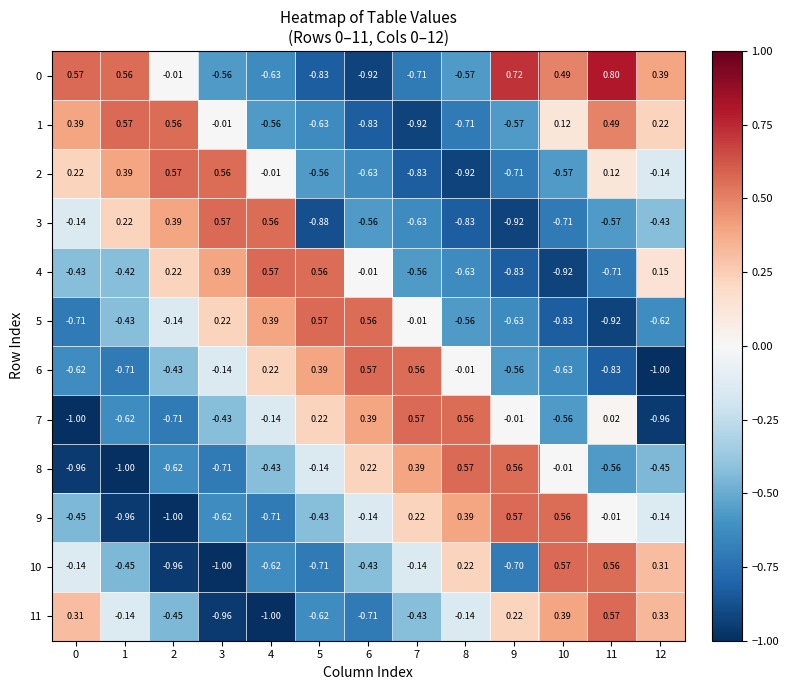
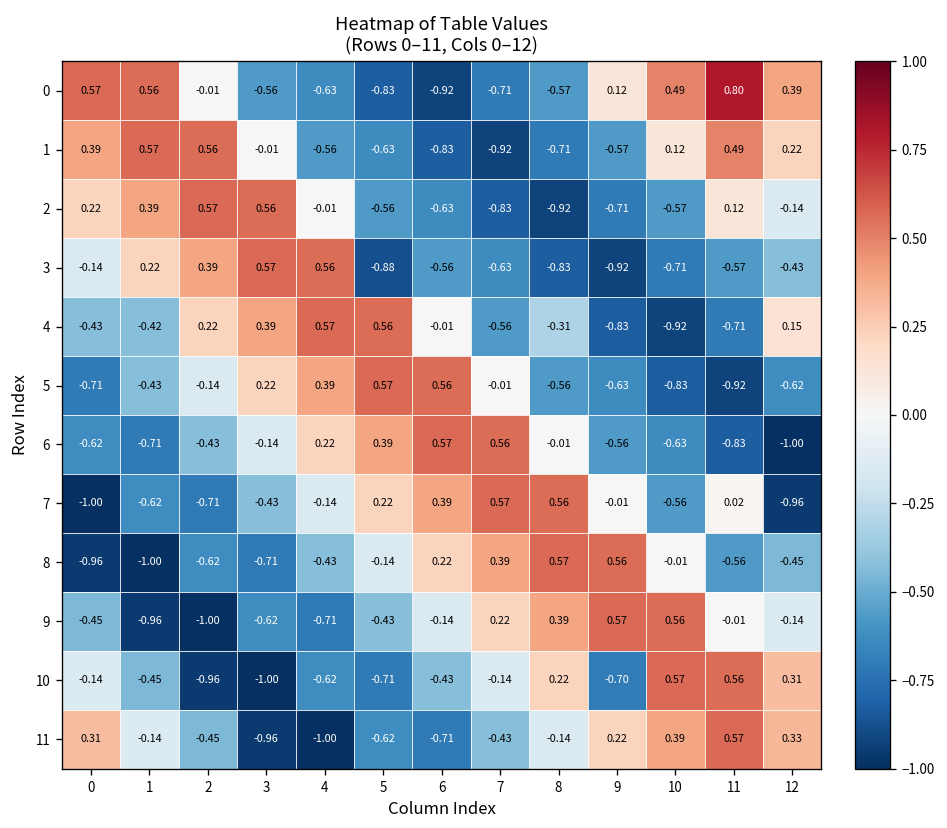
0, 9: 0.72 -> 0.12
4, 8: -0.63 -> -0.31
